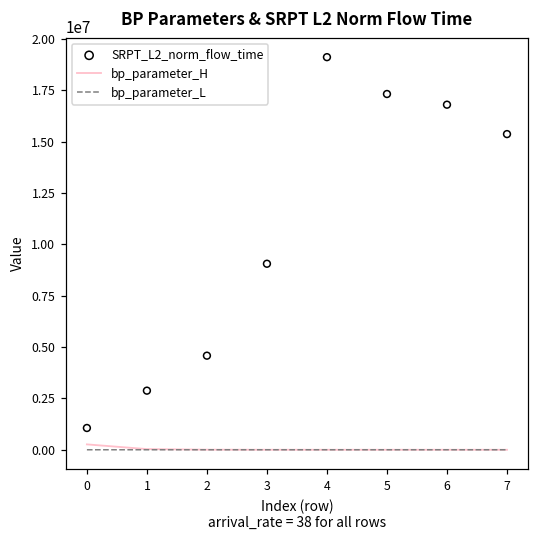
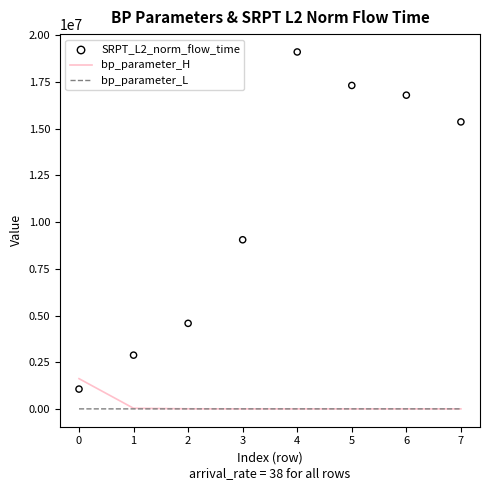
bp_parameter_H, 0: 300000 -> 1600000
